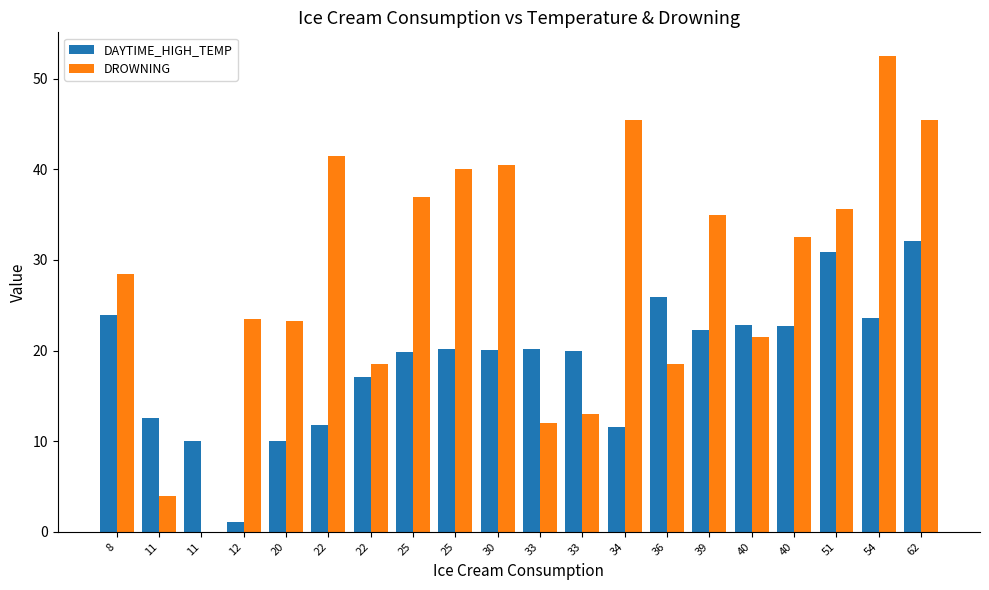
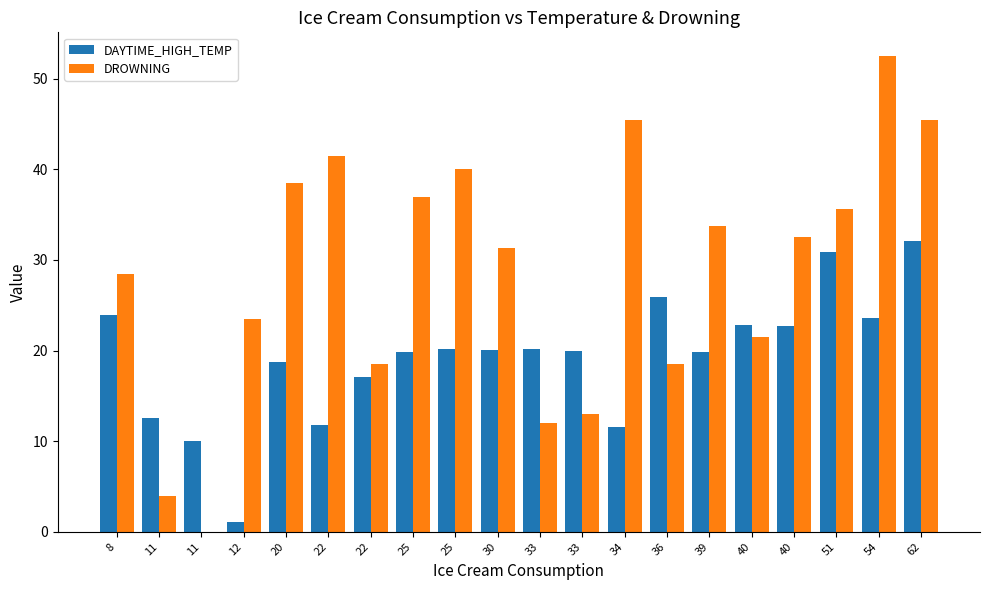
DAYTIME_HIGH_TEMP, 20: 10 -> 19
DROWNING, 20: 23 -> 39
DROWNING, 30: 41 -> 31
DAYTIME_HIGH_TEMP, 39: 22 -> 20
DROWNING, 39: 35 -> 34
